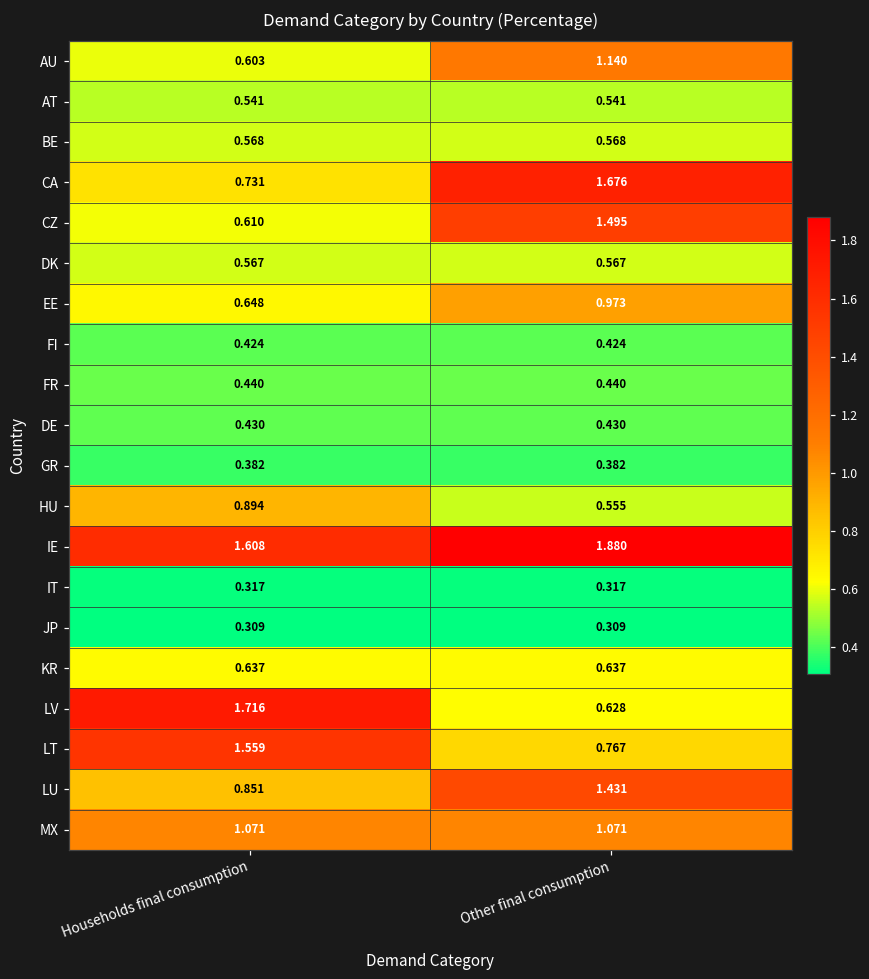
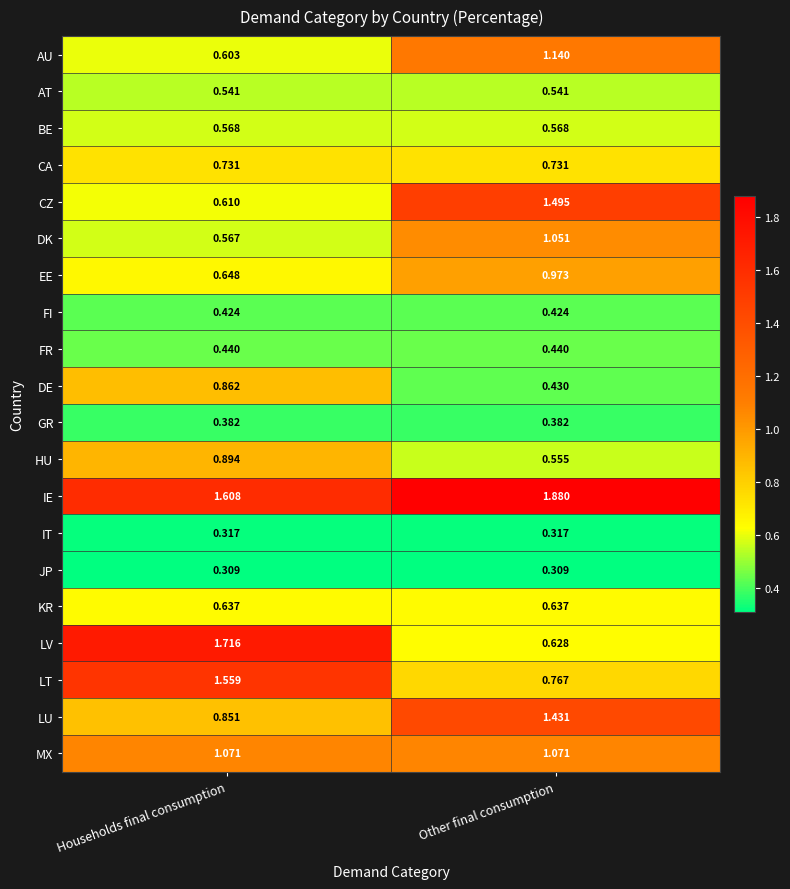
CA, Other final consumption: 1.676 -> 0.731
DK, Other final consumption: 0.567 -> 1.051
DE, Households final consumption: 0.430 -> 0.862
